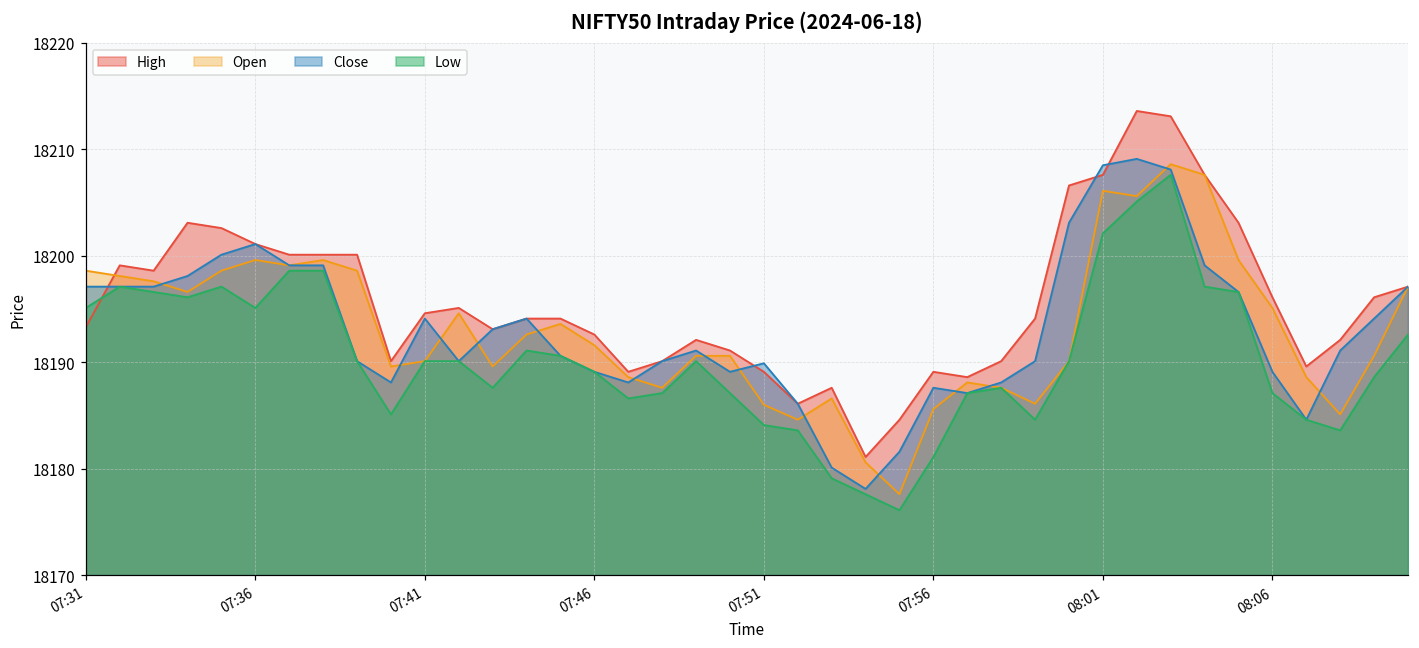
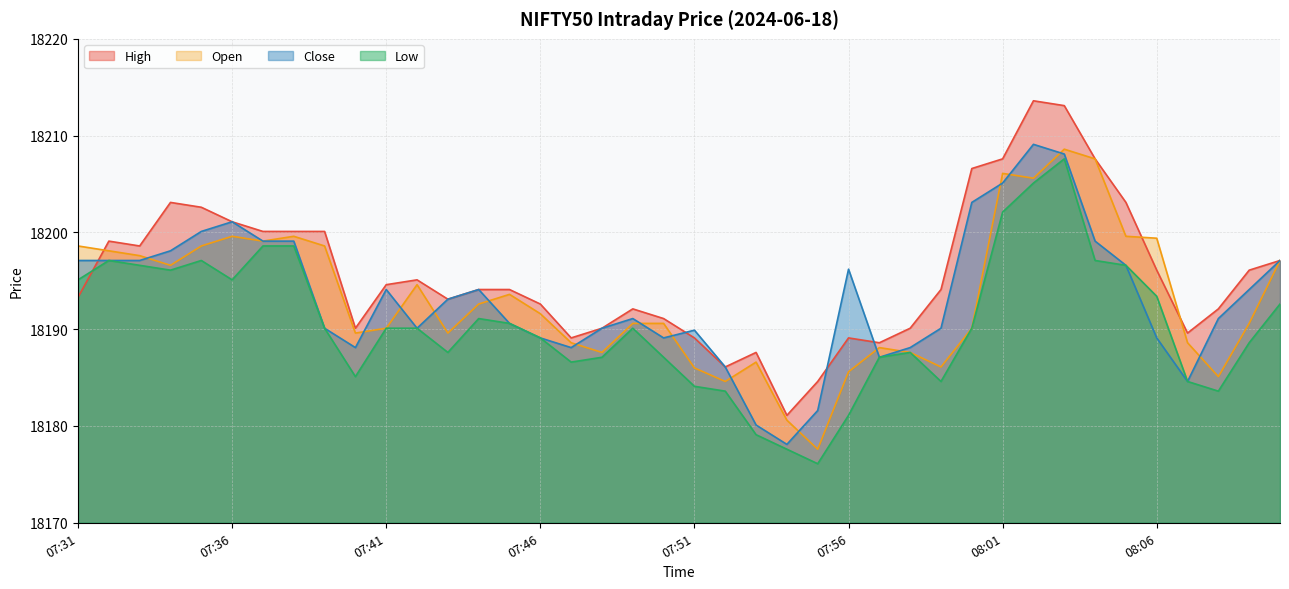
Close, 07:56: 18188 -> 18196
Close, 08:01: 18209 -> 18205
Open, 08:06: 18195 -> 18199
Low, 08:06: 18187 -> 18193
